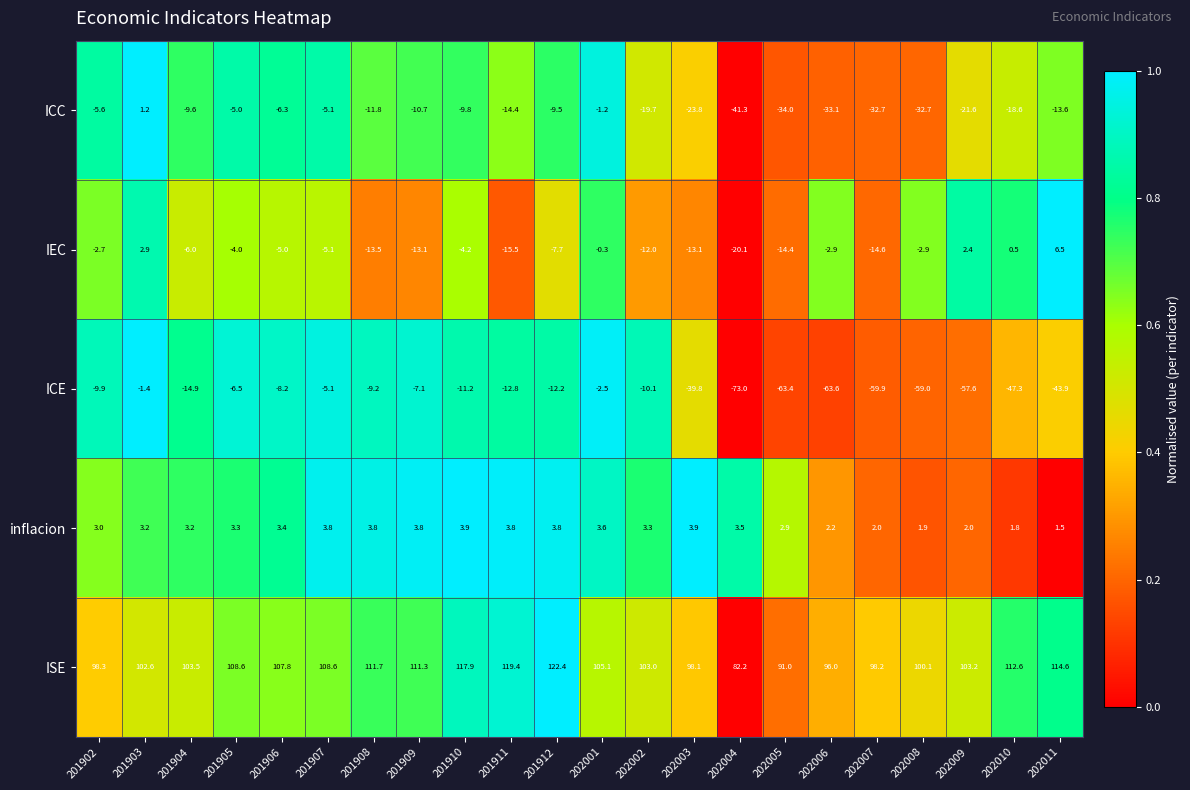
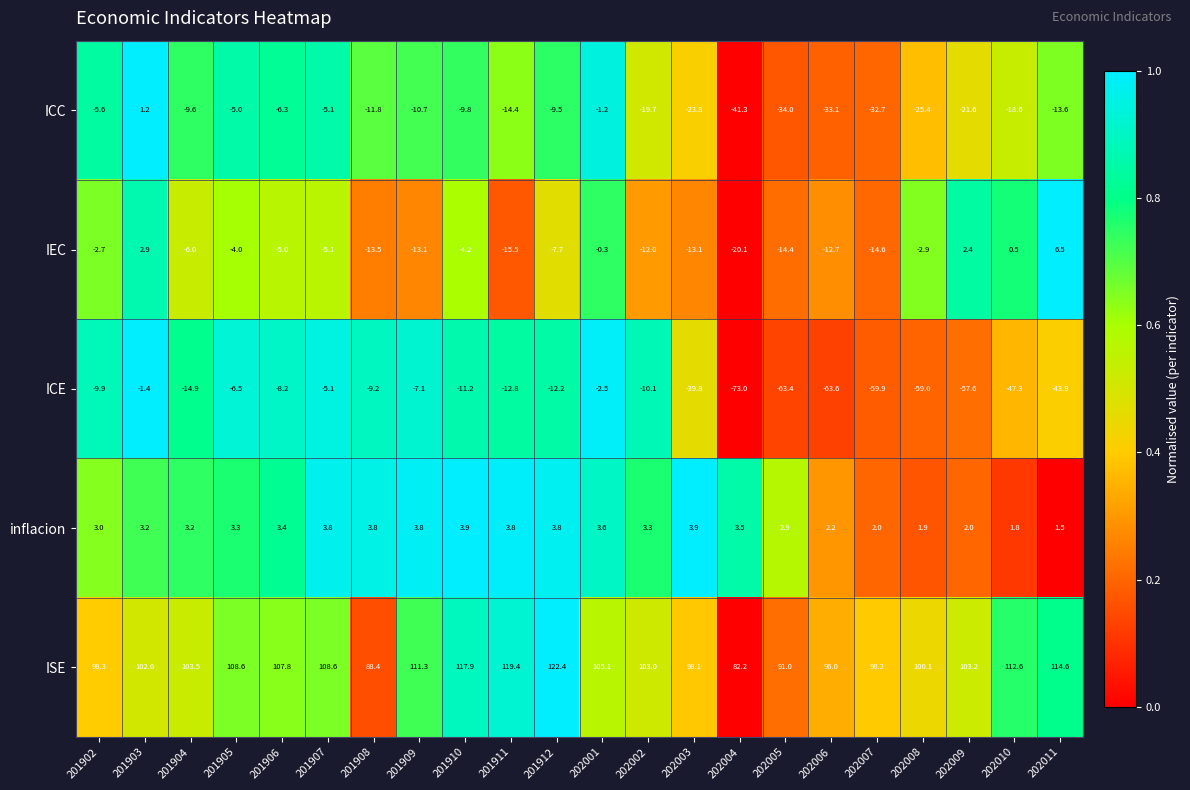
ICC, 202008: -32.7 -> -25.4
IEC, 202006: -2.9 -> -12.7
ISE, 201908: 111.7 -> 88.4
